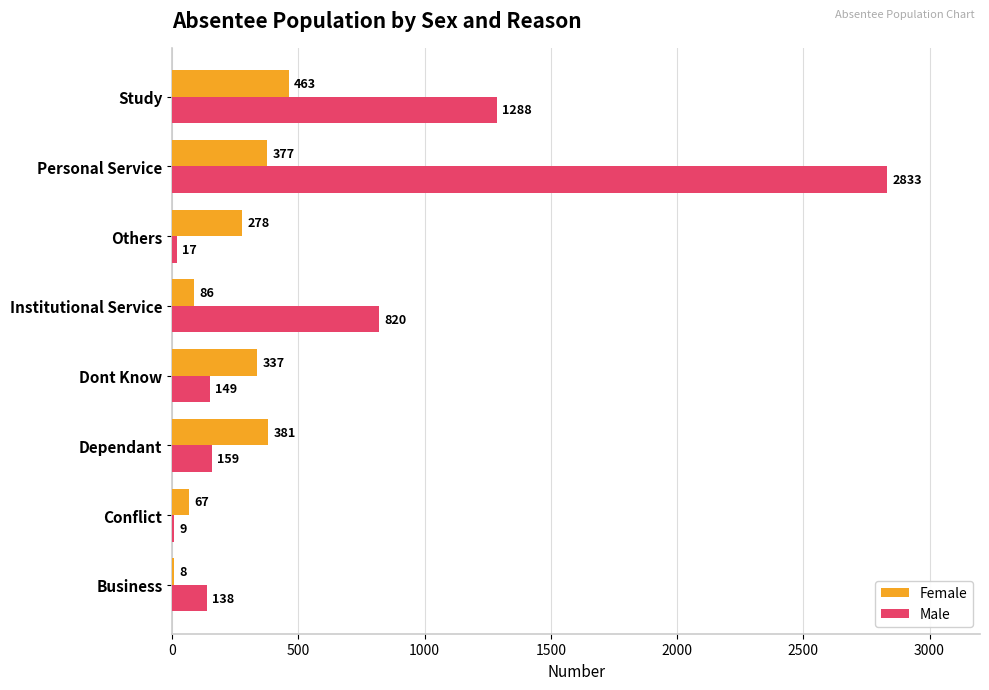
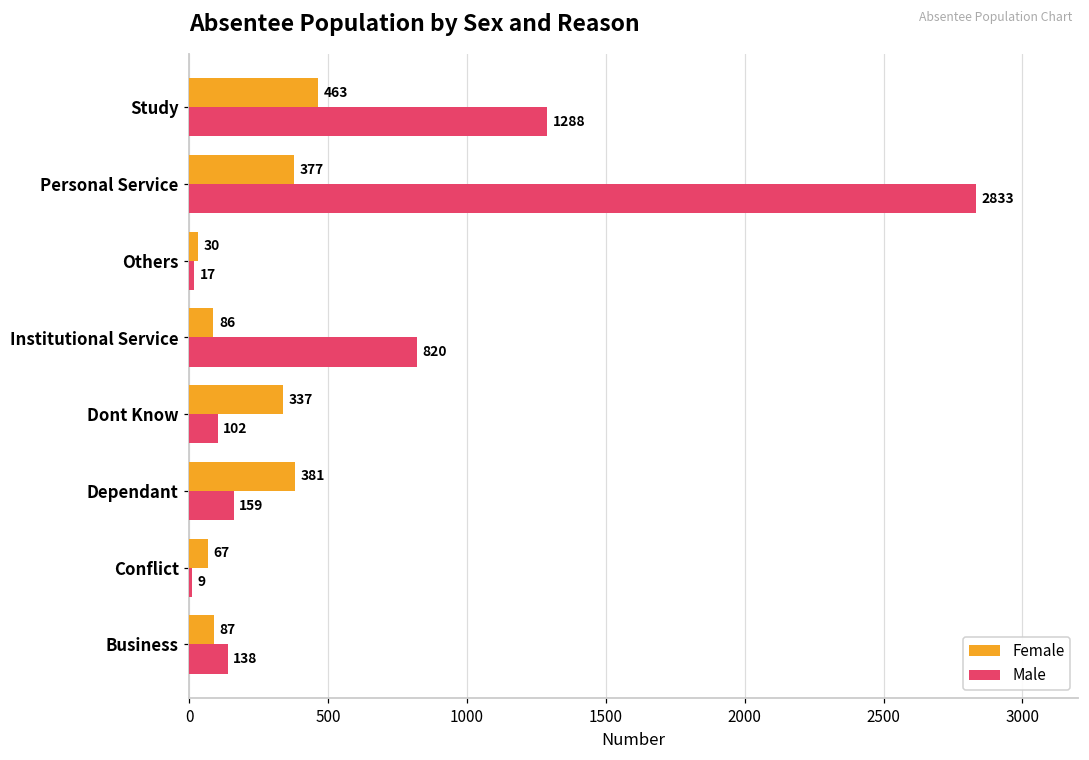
Female, Others: 278 -> 30
Male, Dont Know: 149 -> 102
Female, Business: 8 -> 87
